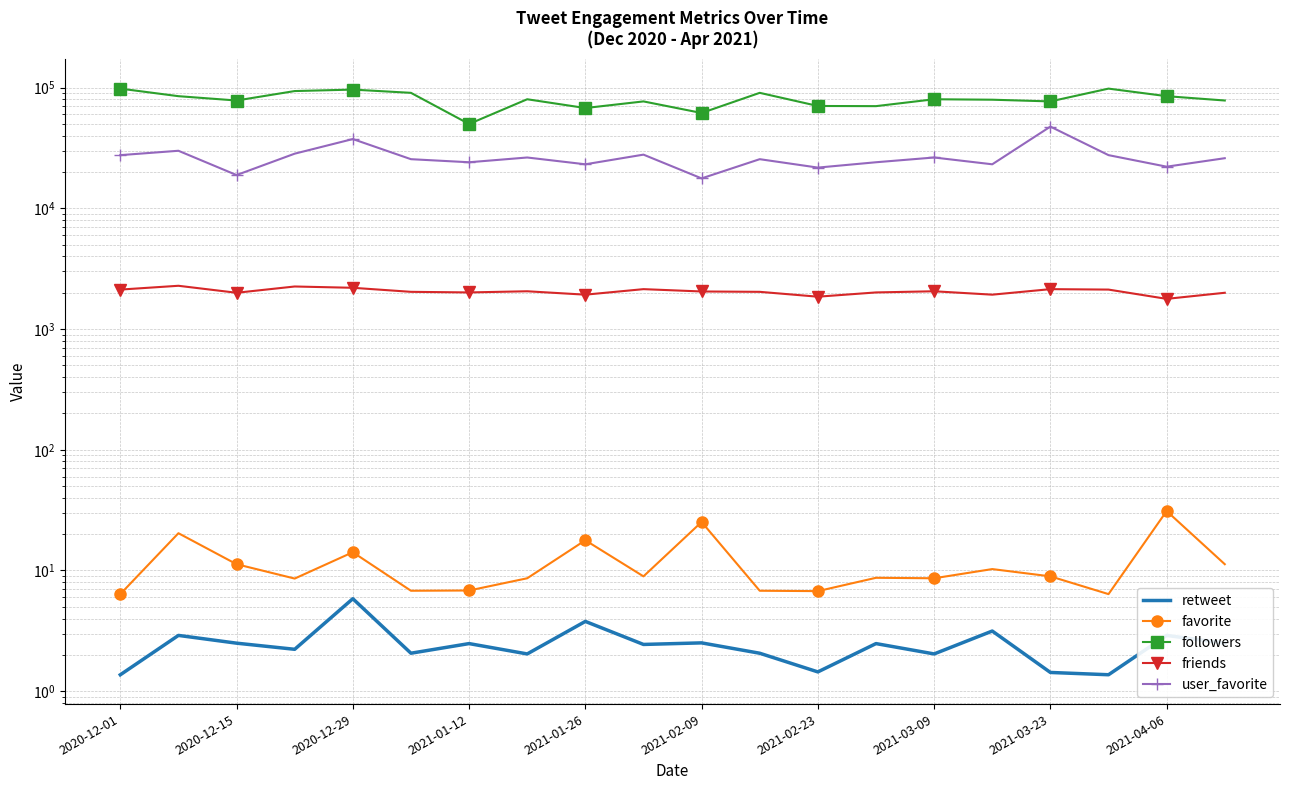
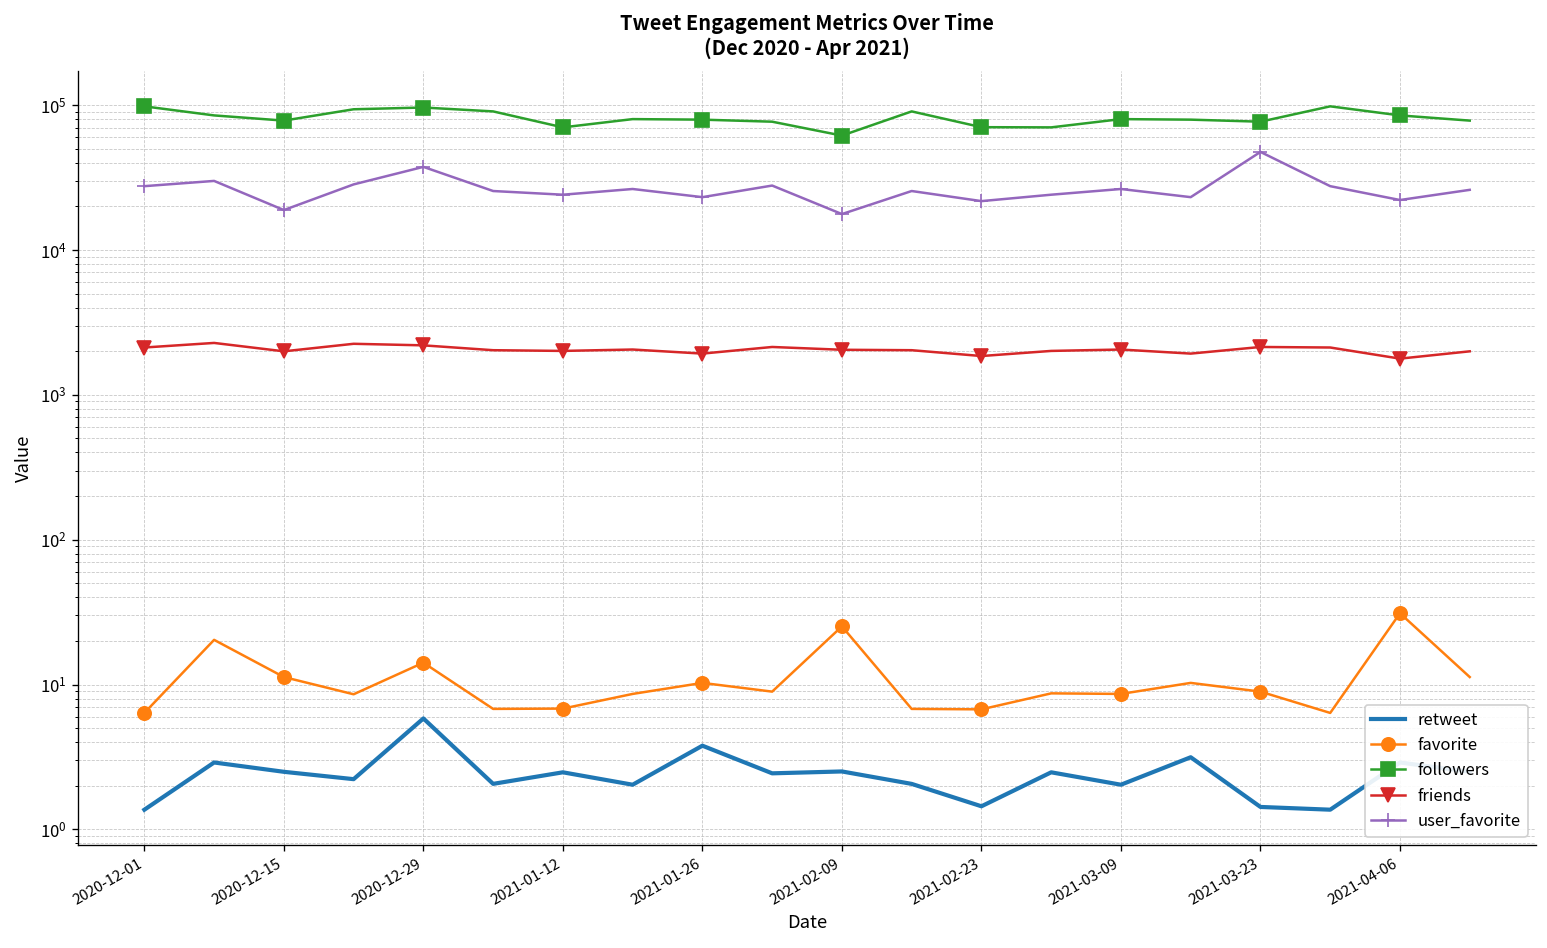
followers, 2021-01-12: 50000 -> 70000
favorite, 2021-01-26: 18 -> 10
followers, 2021-01-26: 70000 -> 80000
